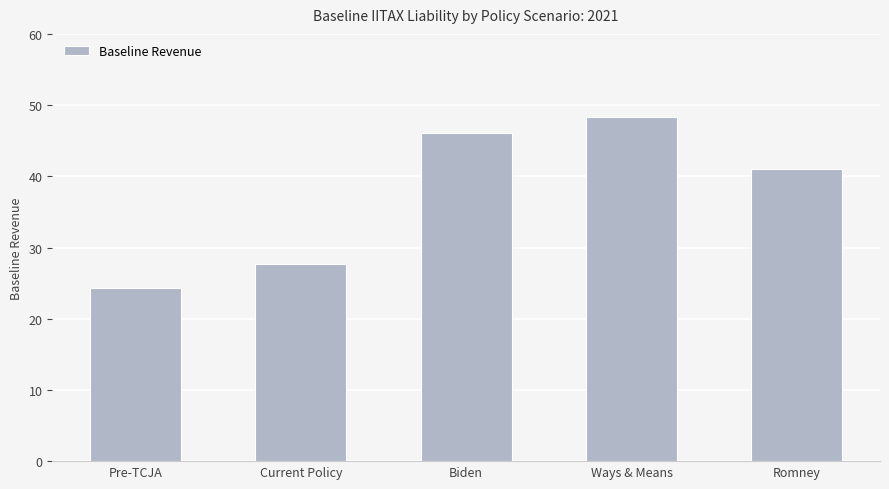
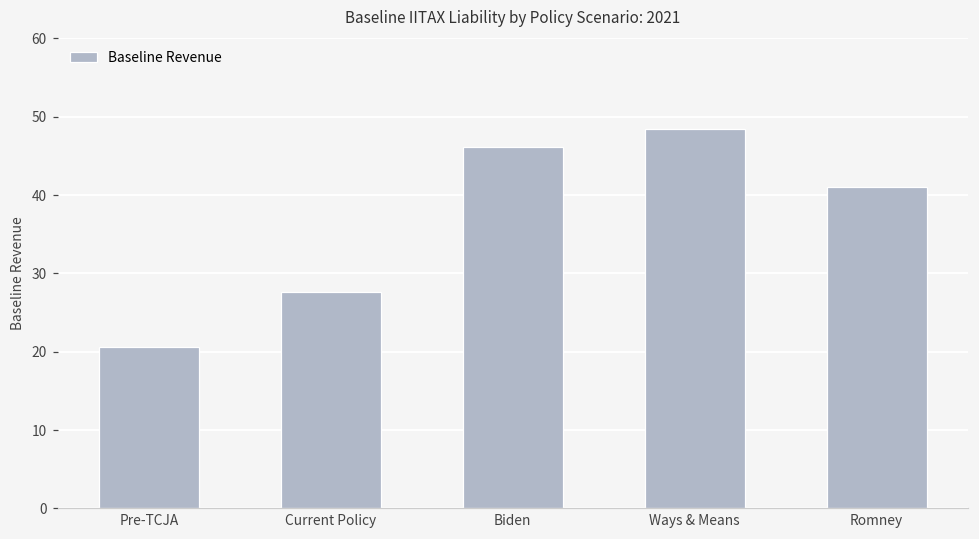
Pre-TCJA: 24 -> 21
